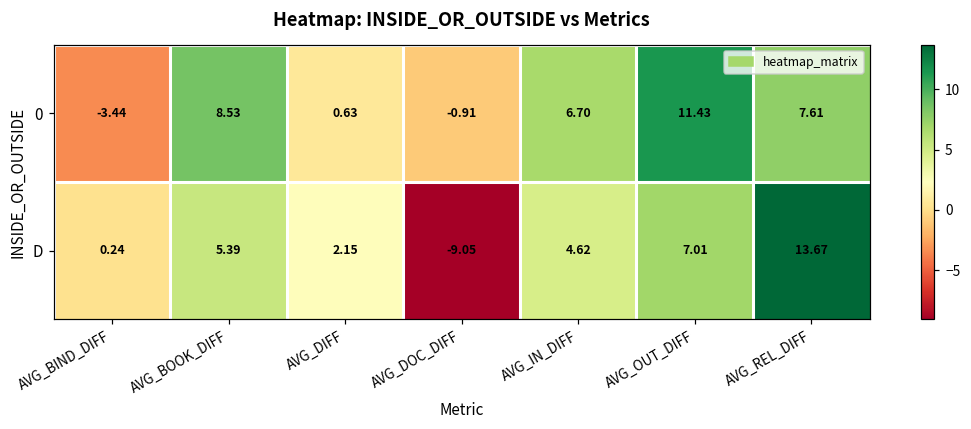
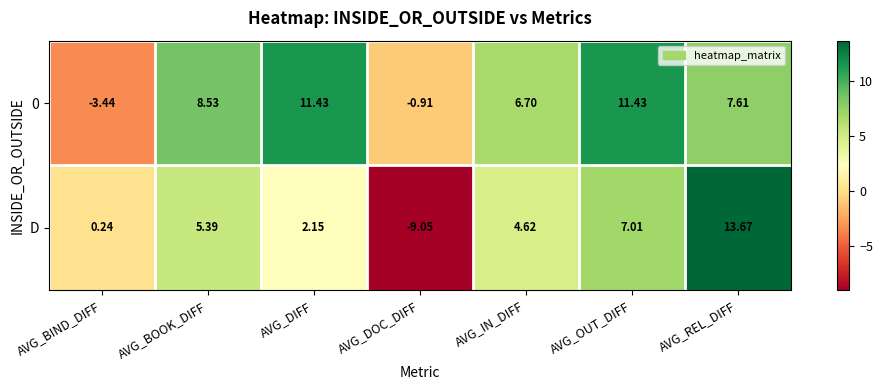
0, AVG_DIFF: 0.63 -> 11.43
